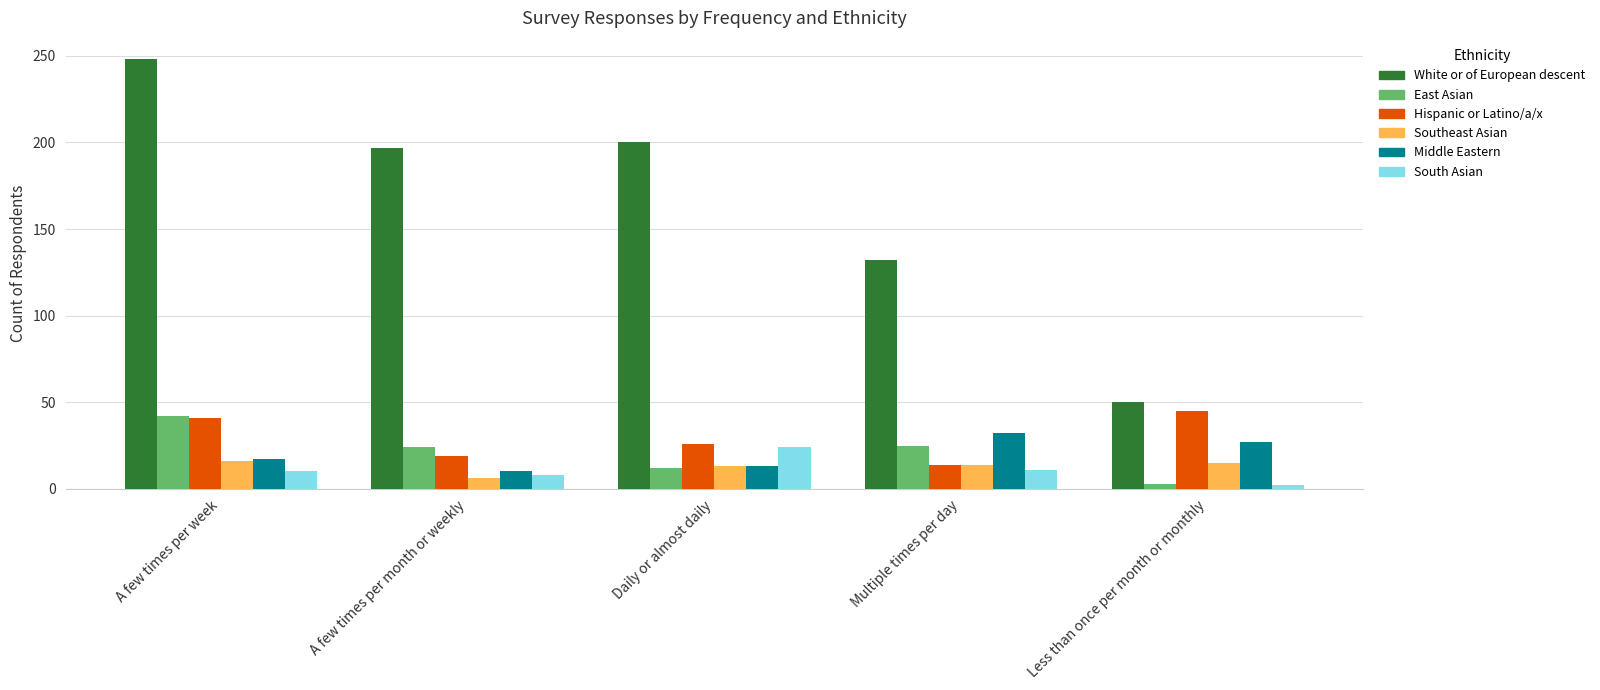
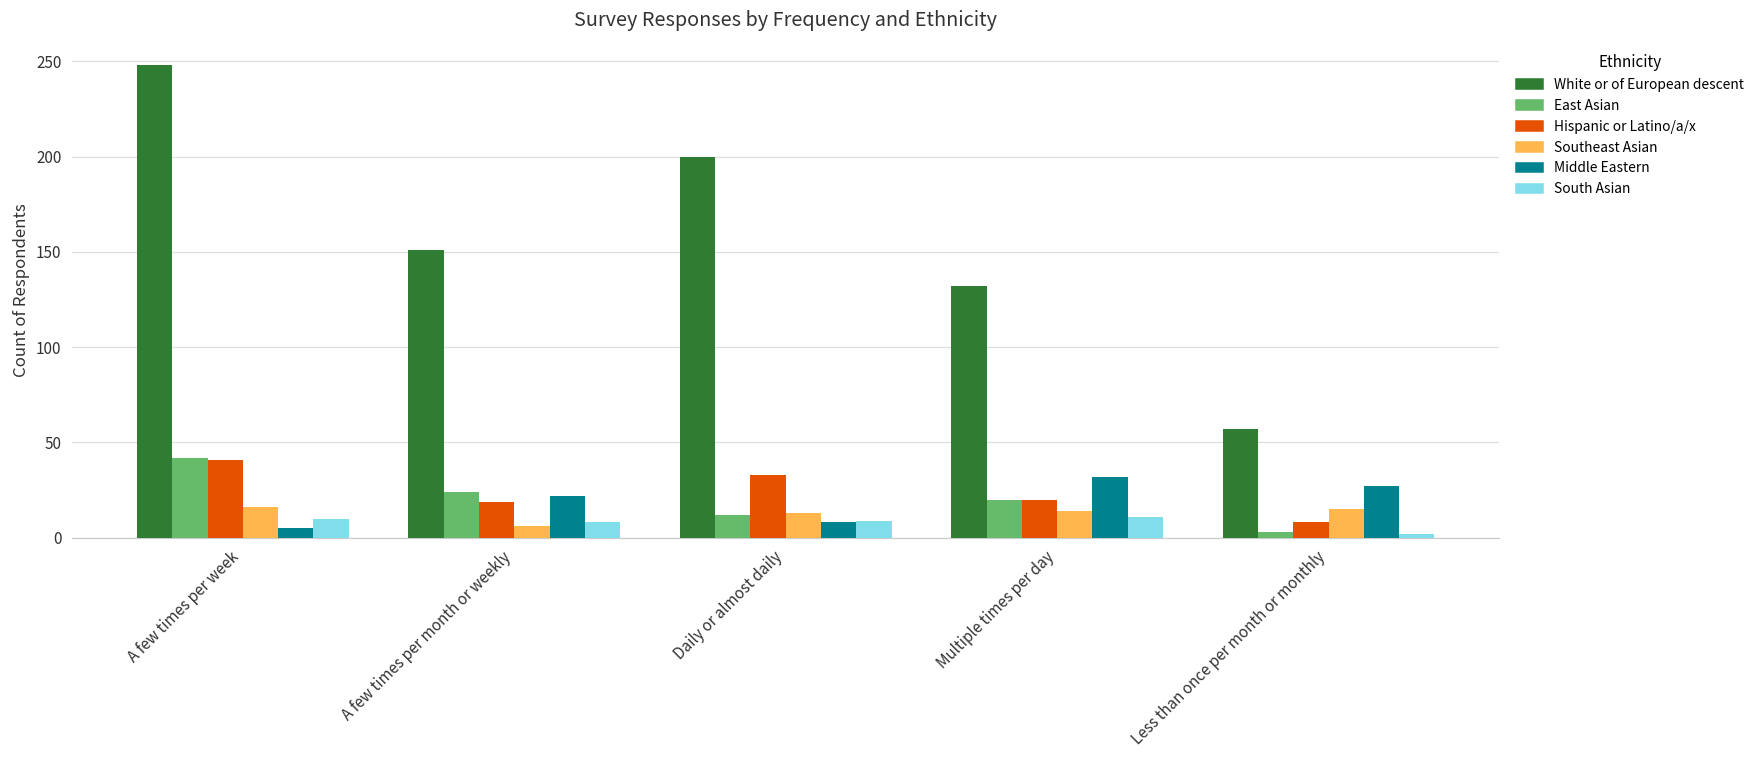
Middle Eastern, A few times per week: 17 -> 5
White or of European descent, A few times per month or weekly: 197 -> 151
Middle Eastern, A few times per month or weekly: 10 -> 22
Hispanic or Latino/a/x, Daily or almost daily: 26 -> 33
Middle Eastern, Daily or almost daily: 13 -> 8
South Asian, Daily or almost daily: 24 -> 9
East Asian, Multiple times per day: 25 -> 20
Hispanic or Latino/a/x, Multiple times per day: 14 -> 20
White or of European descent, Less than once per month or monthly: 50 -> 57
Hispanic or Latino/a/x, Less than once per month or monthly: 45 -> 8
